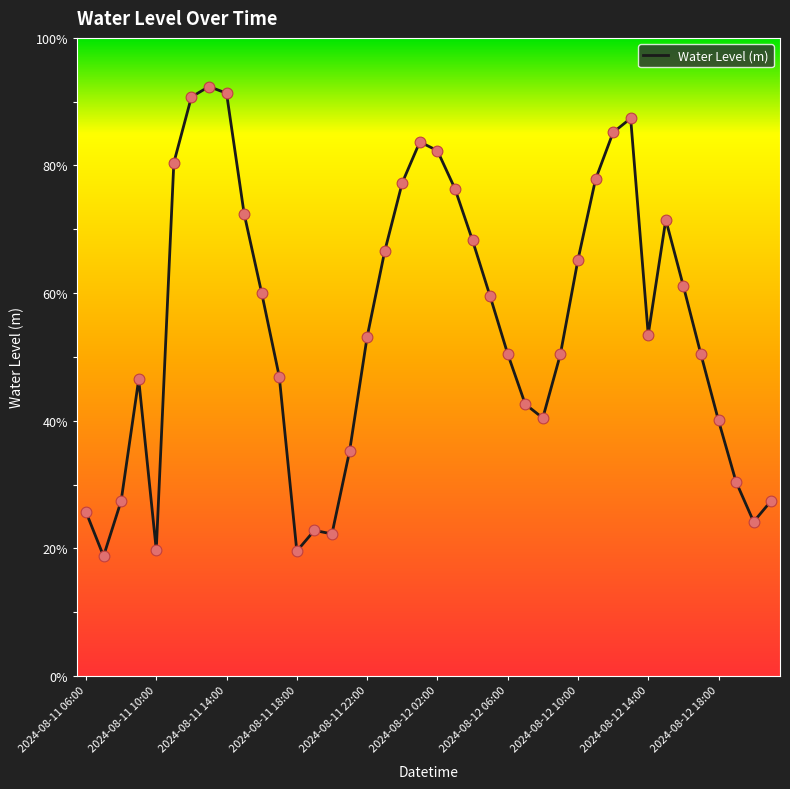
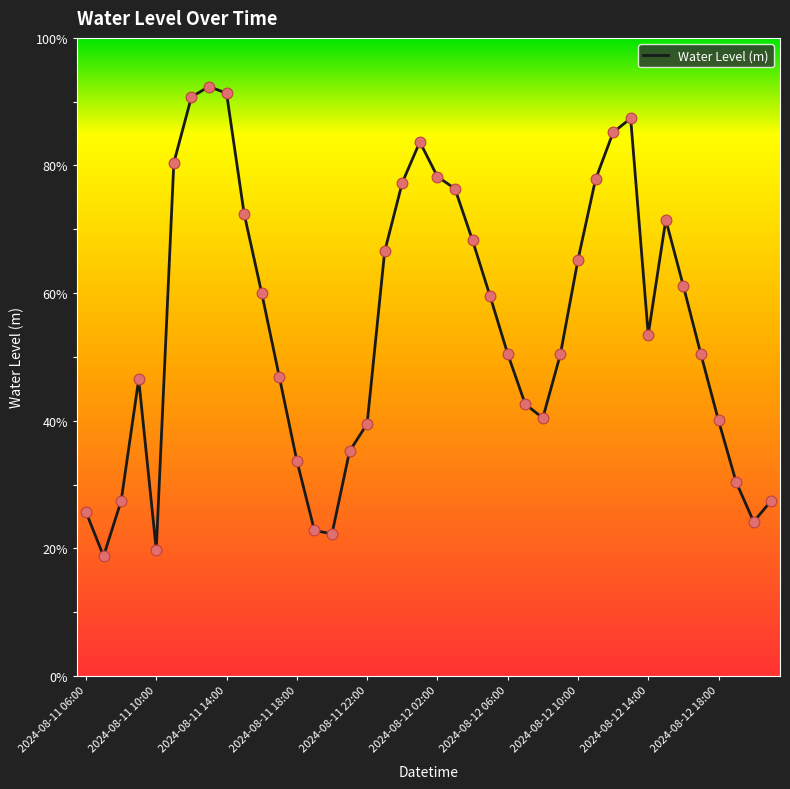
2024-08-11 18:00: 20% -> 34%
2024-08-11 22:00: 53% -> 40%
2024-08-12 02:00: 82% -> 78%
